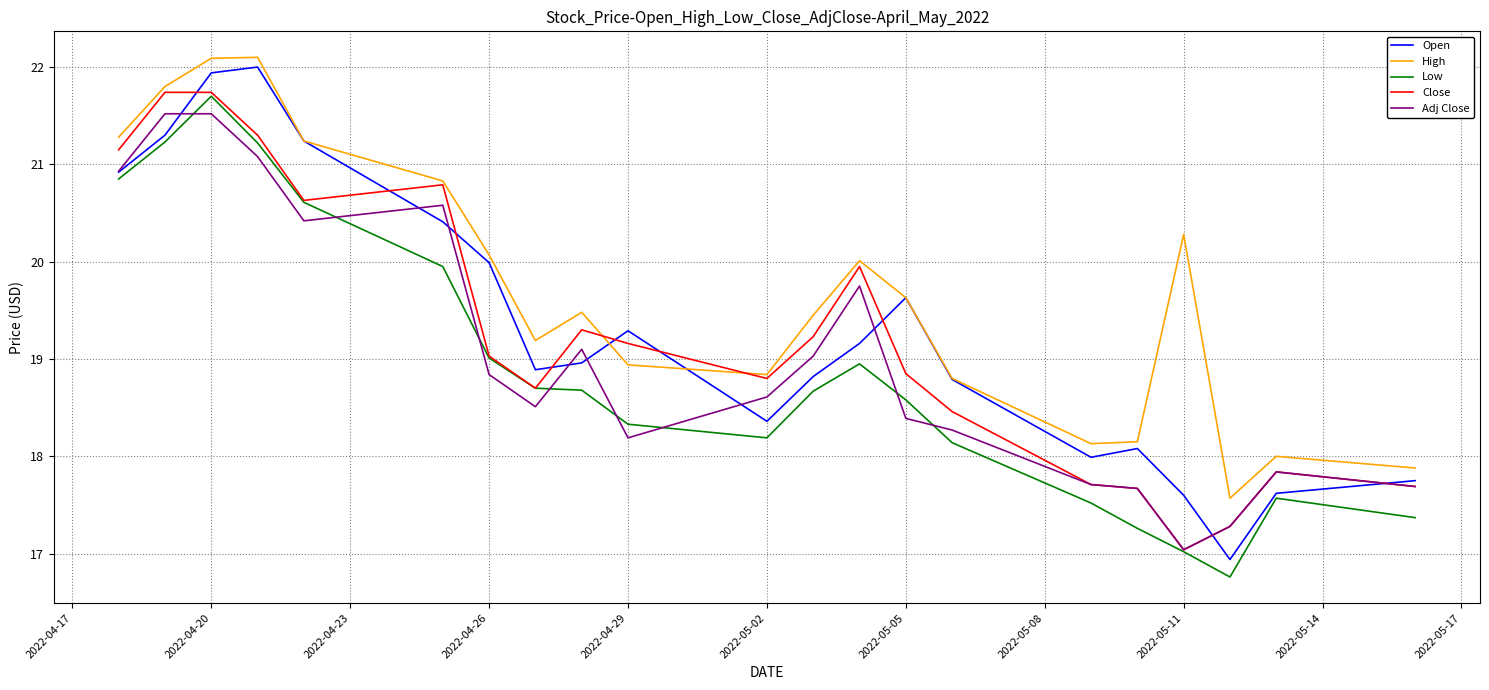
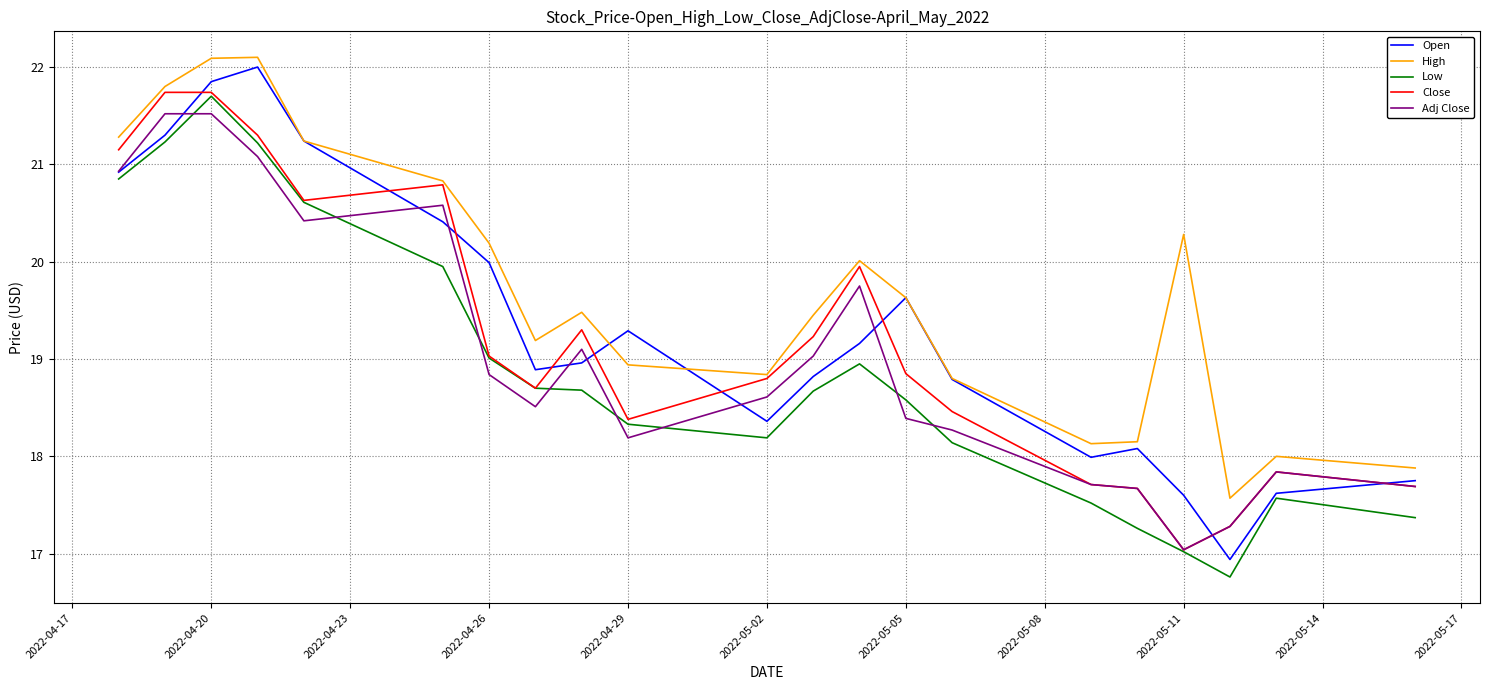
Open, 2022-04-20: 21.94 -> 21.85
High, 2022-04-26: 20.1 -> 20.2
Close, 2022-04-29: 19.2 -> 18.4
